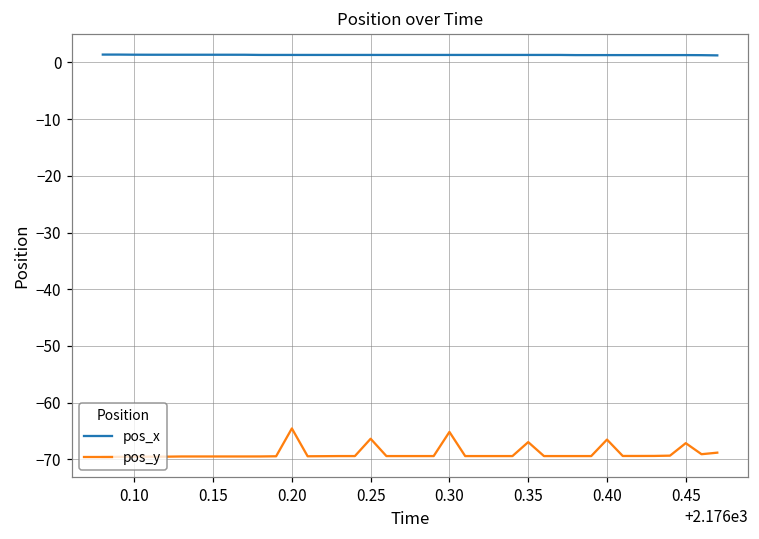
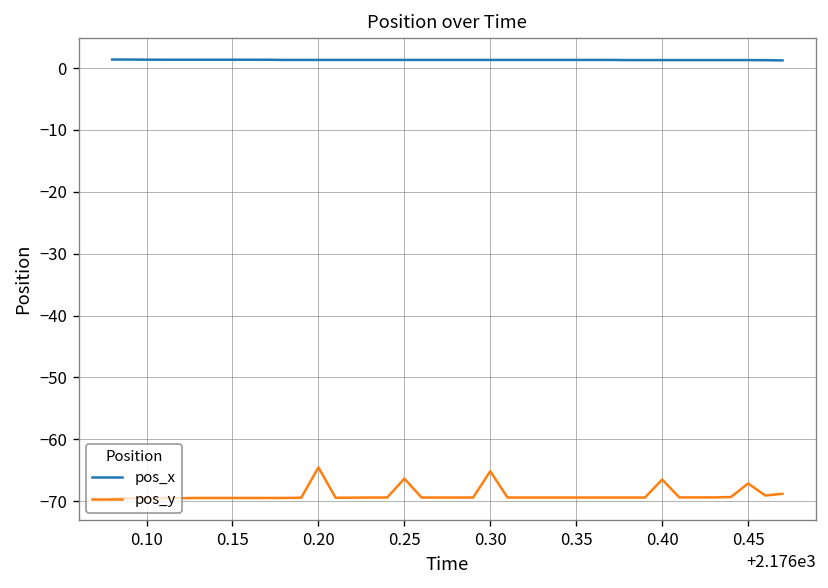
pos_y, 0.35: -67 -> -69
